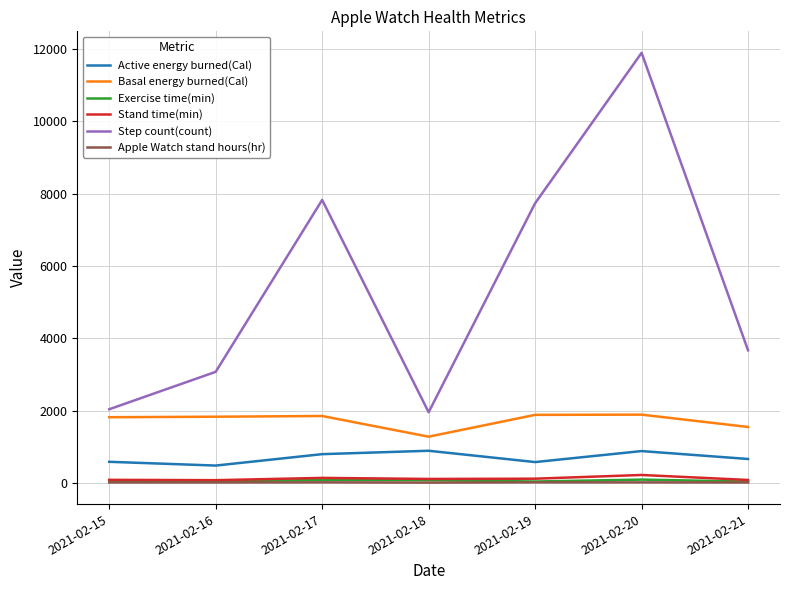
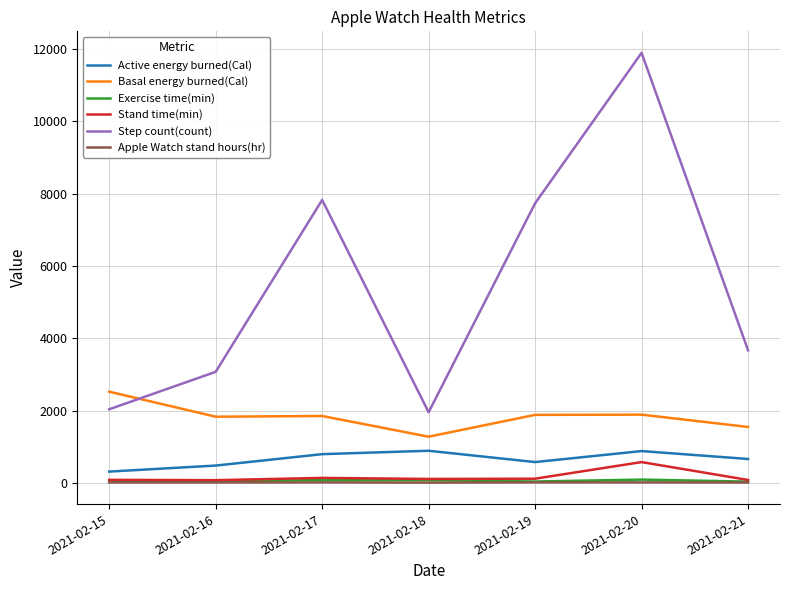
Active energy burned(Cal), 2021-02-15: 600 -> 300
Basal energy burned(Cal), 2021-02-15: 1800 -> 2500
Stand time(min), 2021-02-20: 200 -> 600
